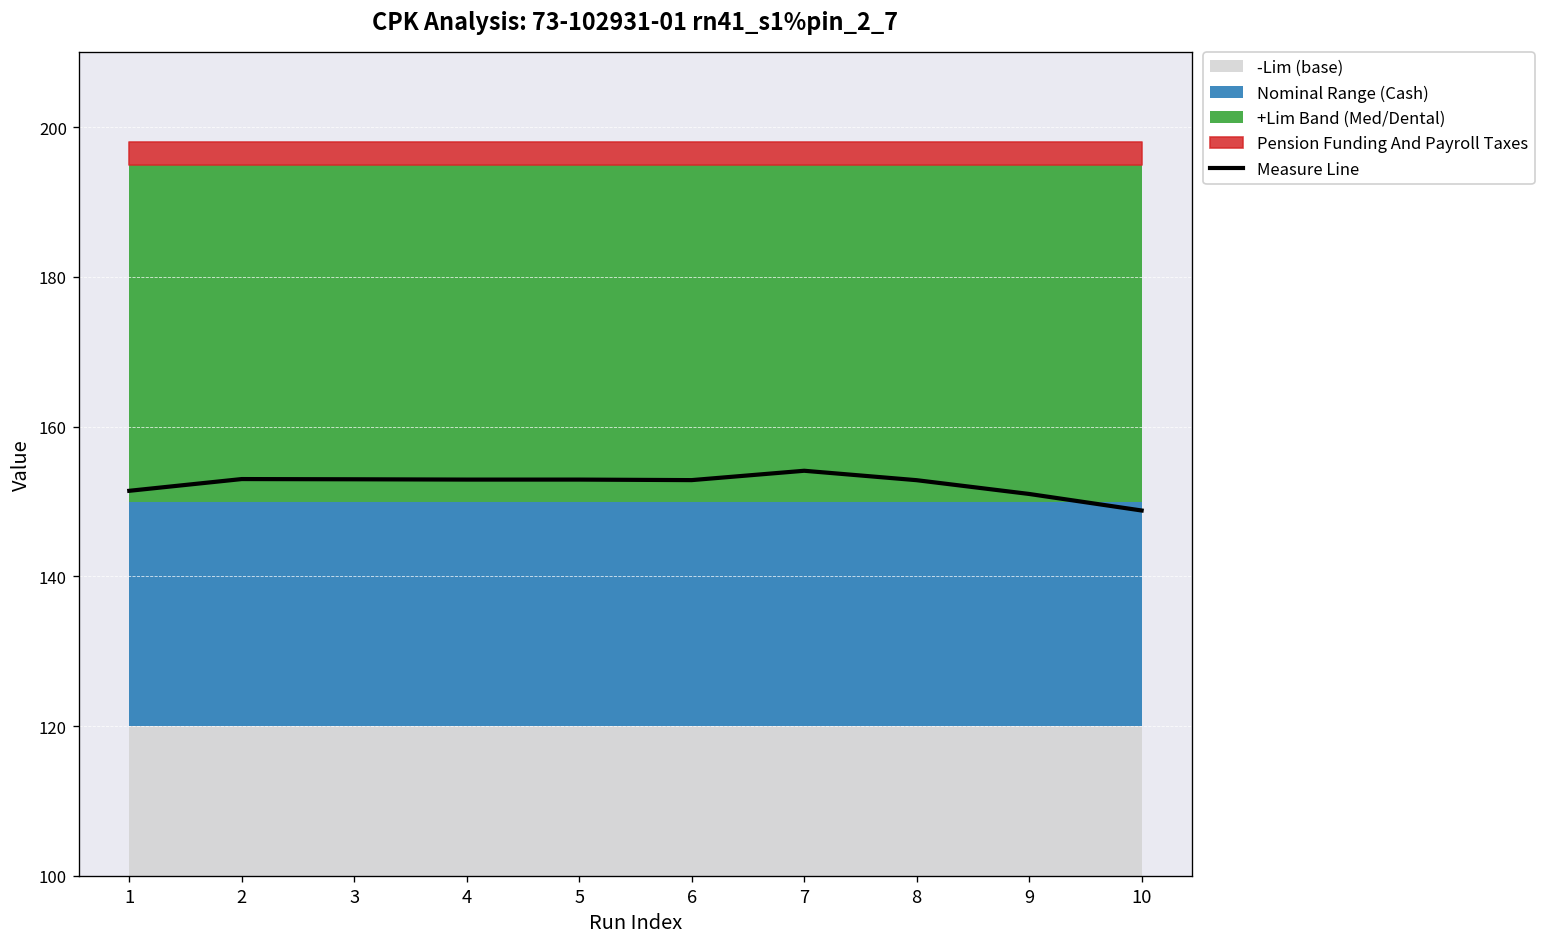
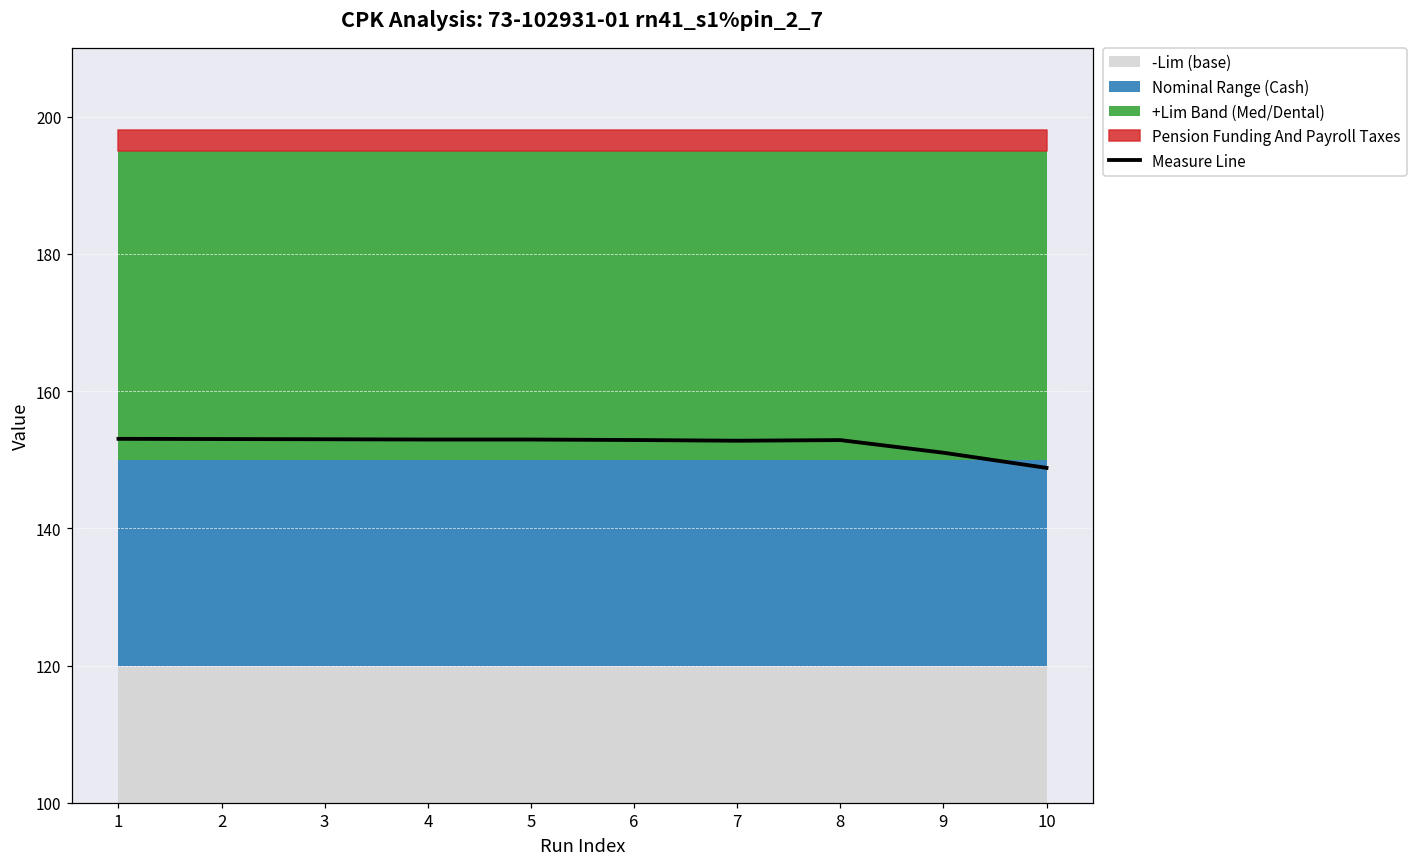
Measure Line, 1: 151 -> 153
Measure Line, 7: 154 -> 153
